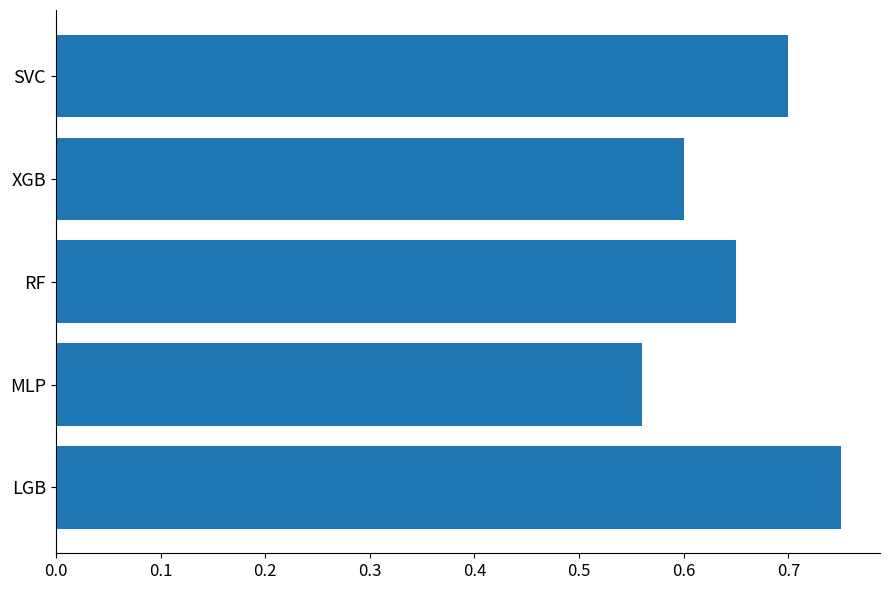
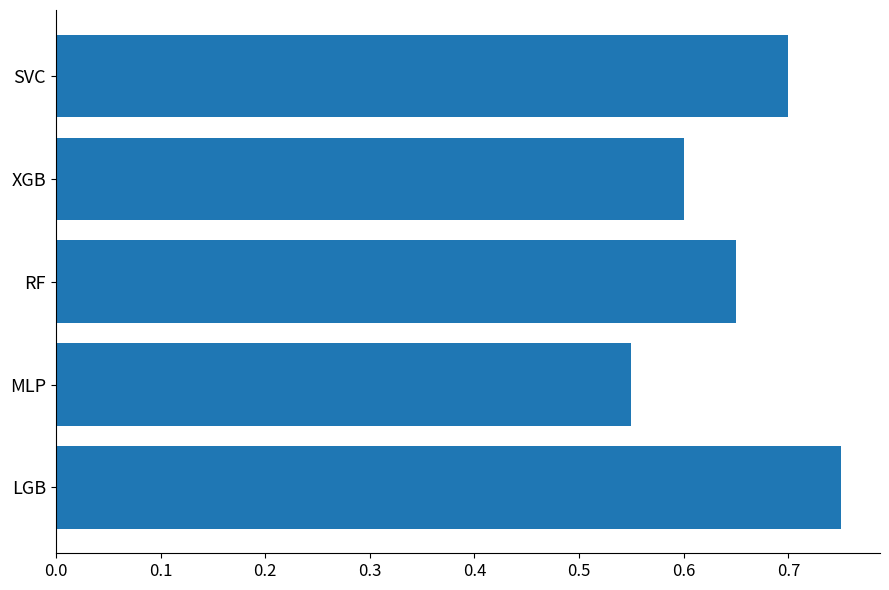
MLP: 0.56 -> 0.55
